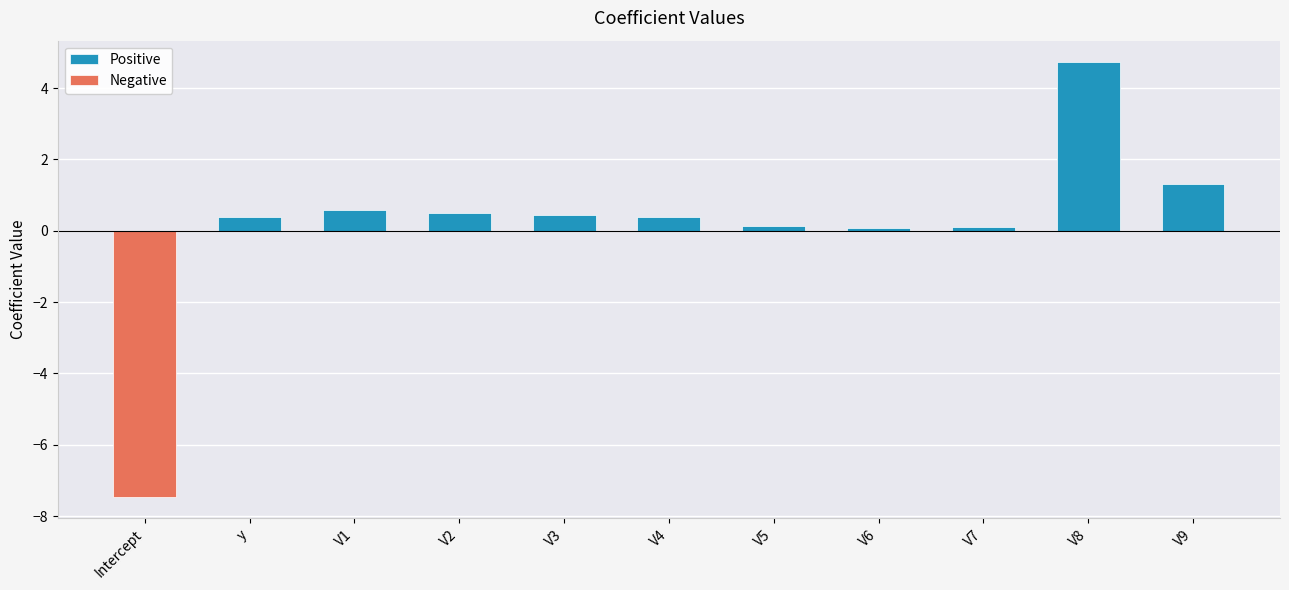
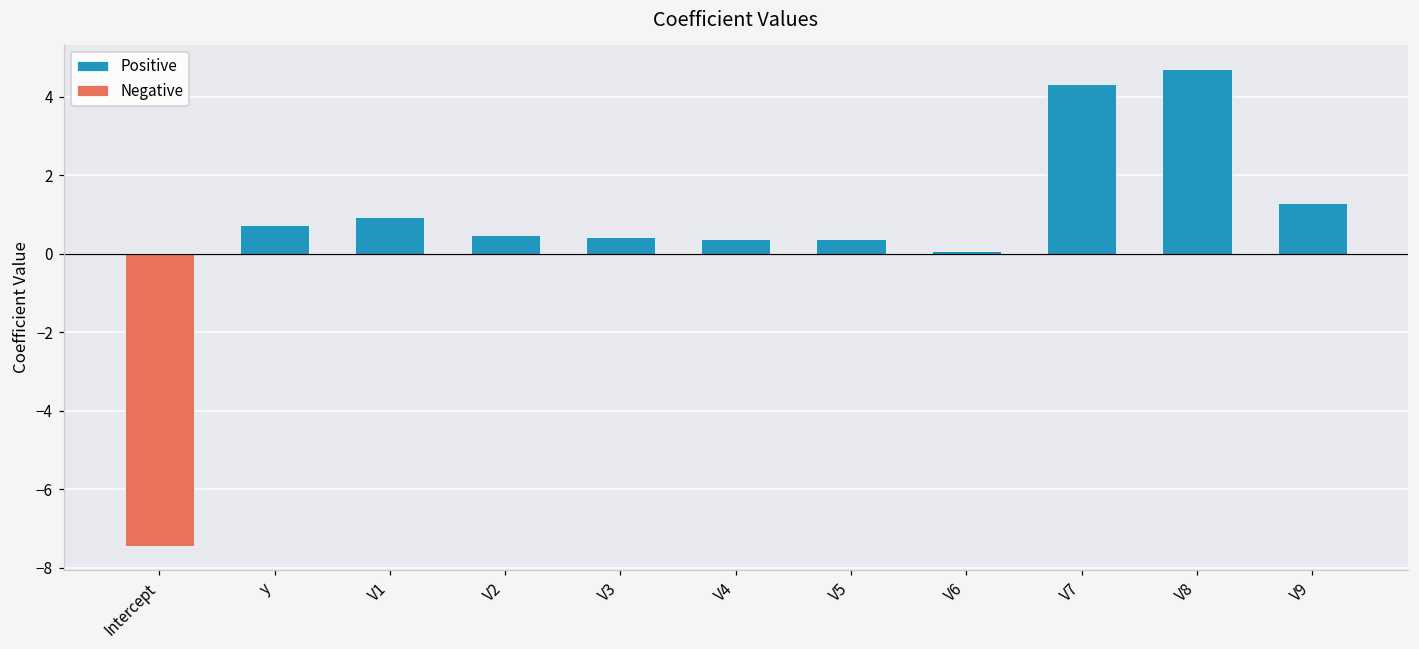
Positive, y: 0.4 -> 0.7
Positive, V1: 0.6 -> 0.9
Positive, V5: 0.1 -> 0.4
Positive, V7: 0.1 -> 4.3
